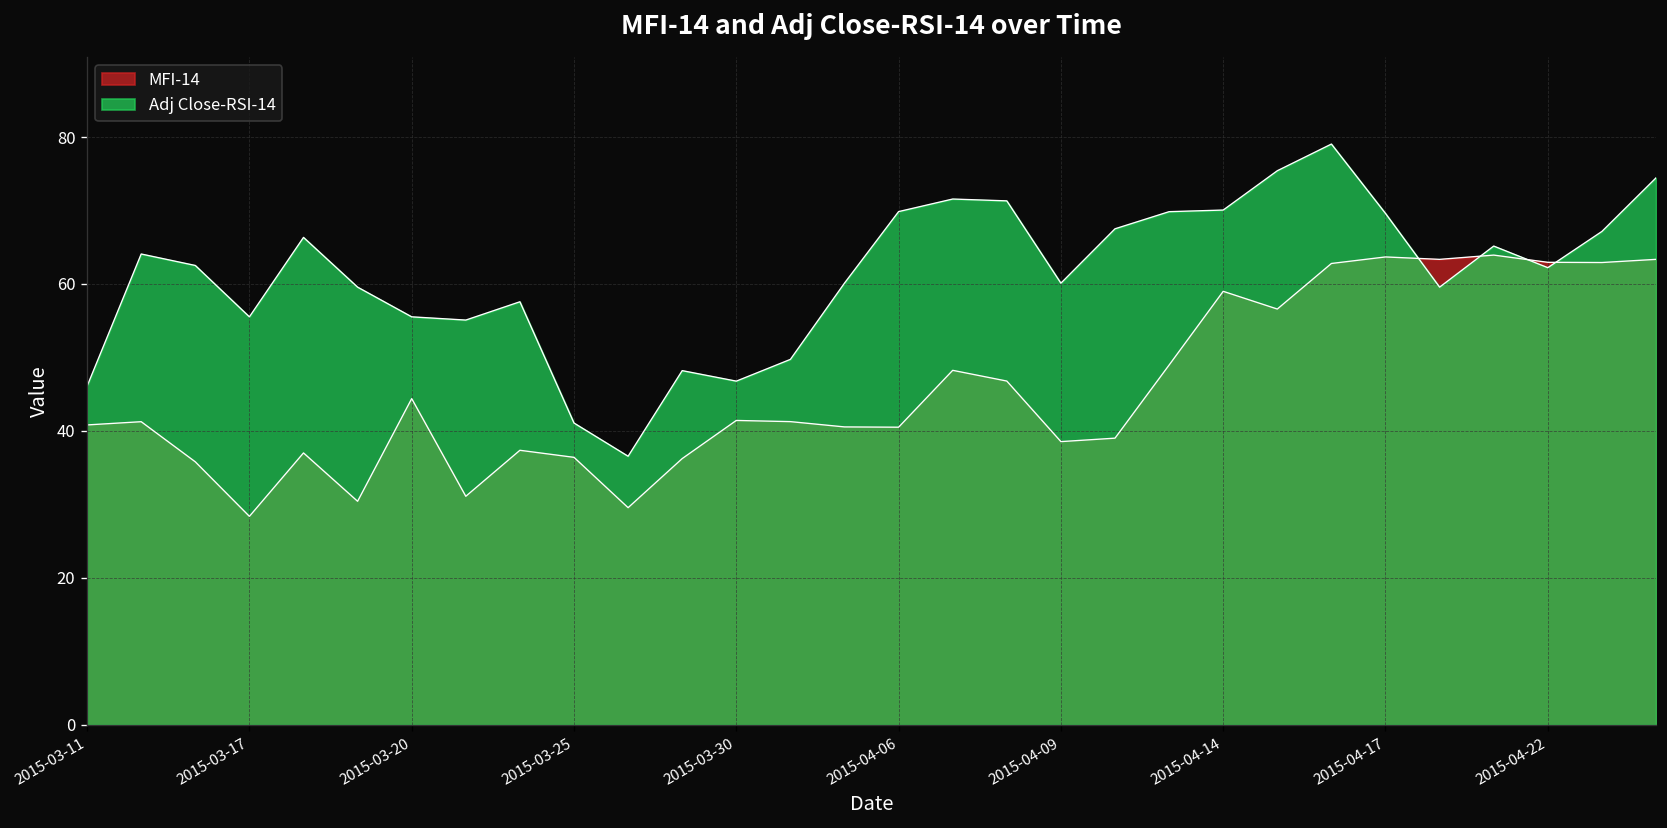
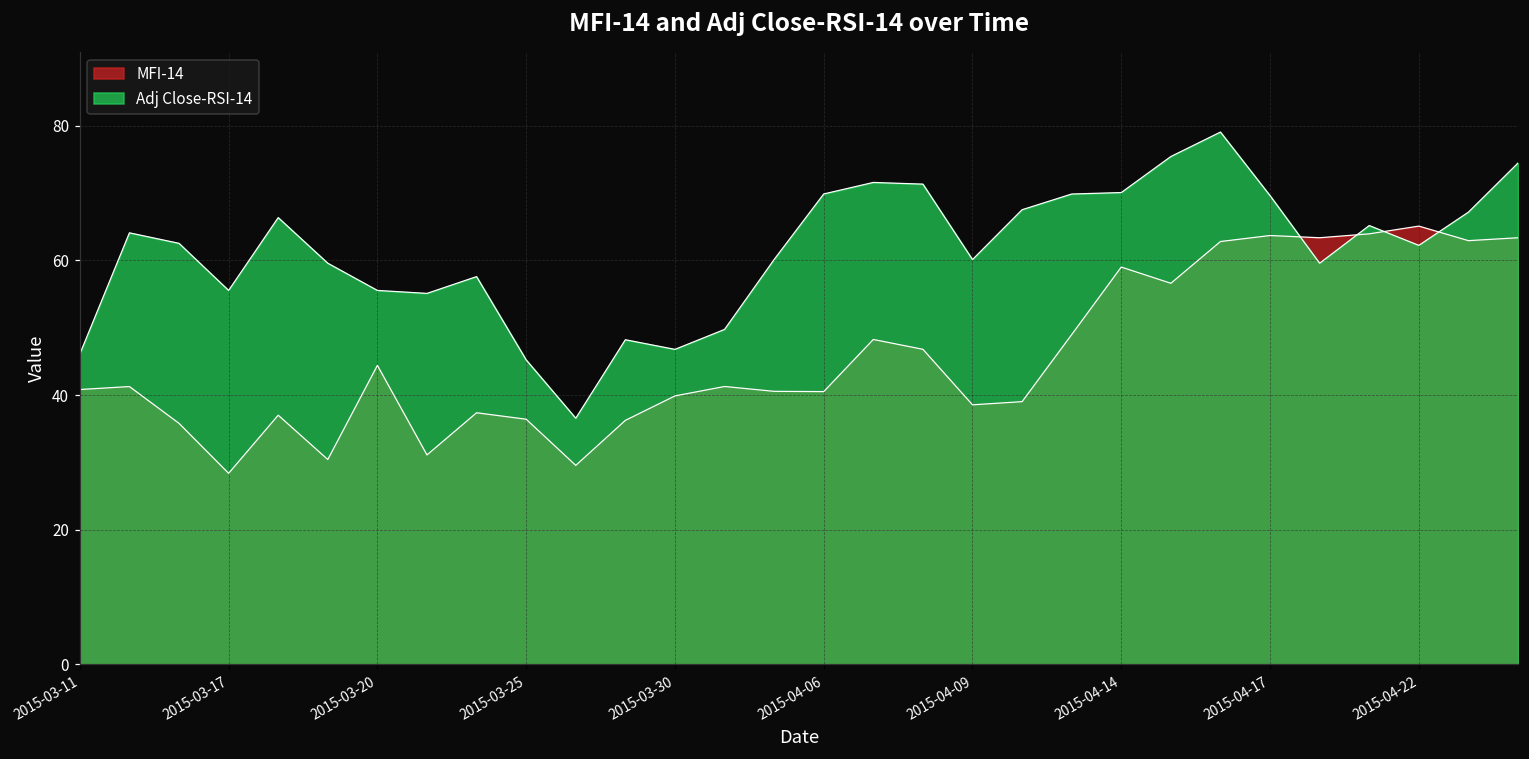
Adj Close-RSI-14, 2015-03-25: 41 -> 45
MFI-14, 2015-03-30: 41 -> 40
MFI-14, 2015-04-22: 63 -> 65
